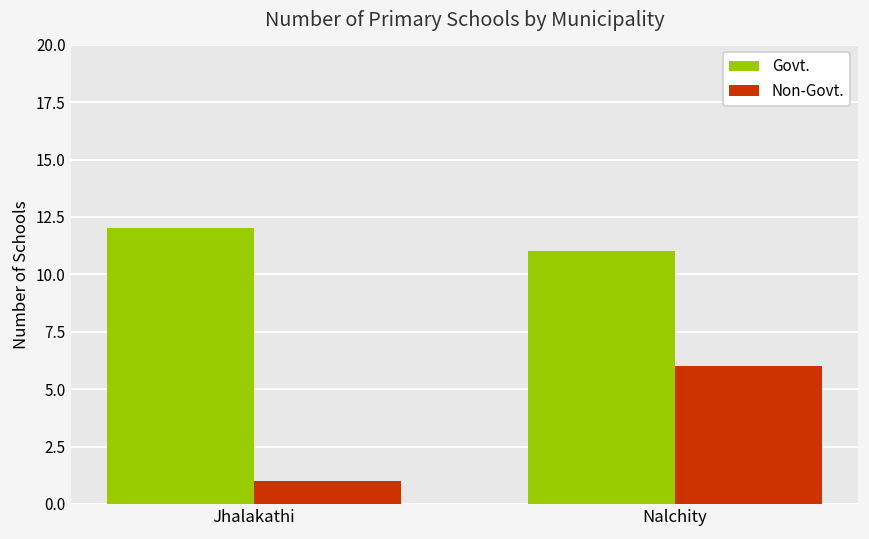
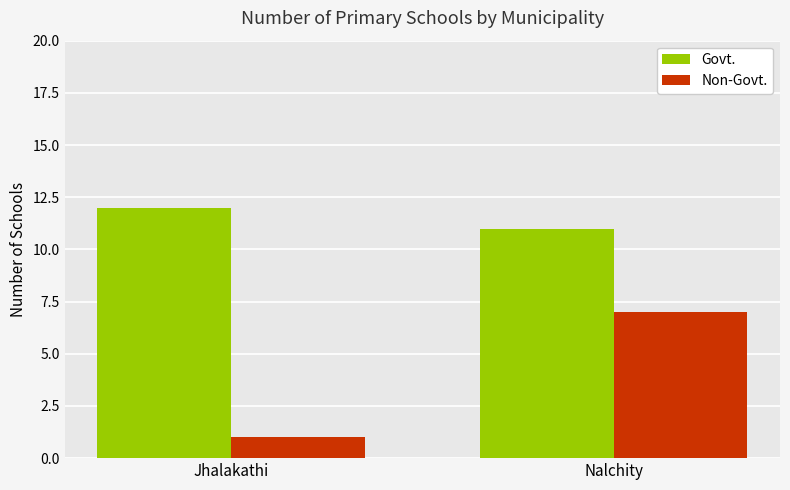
Non-Govt., Nalchity: 6 -> 7
